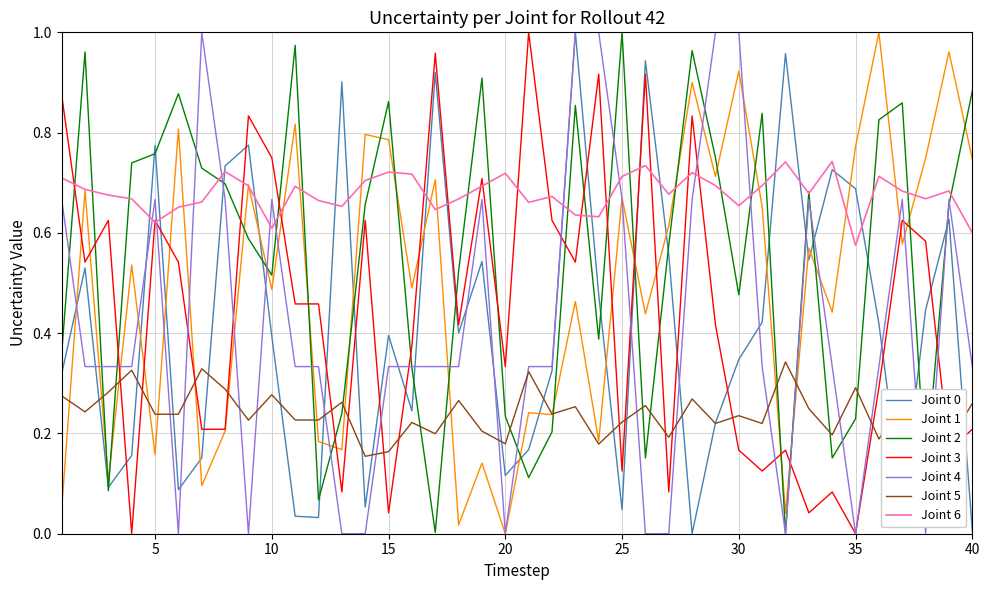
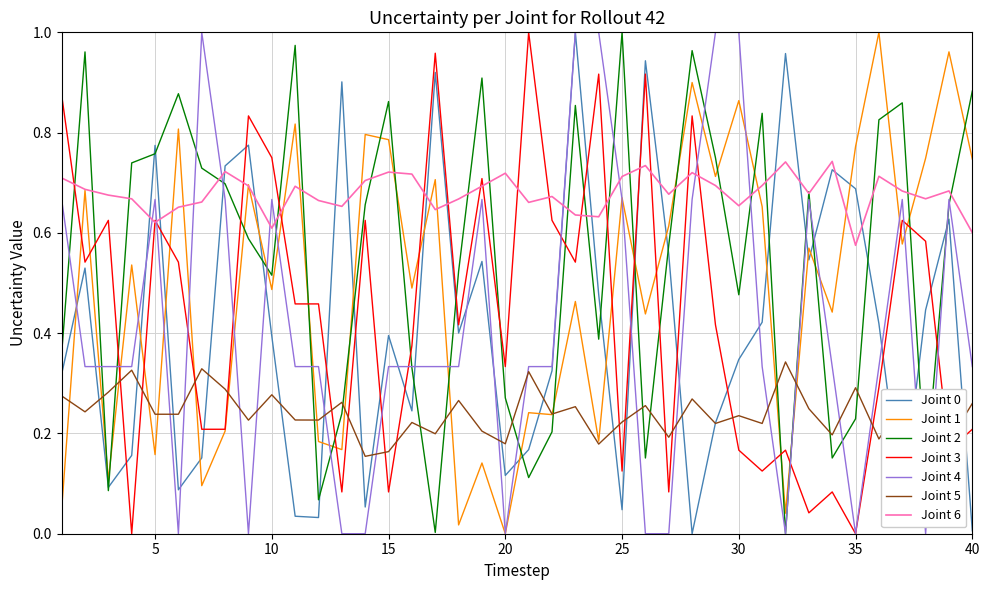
Joint 3, 15: 0.04 -> 0.08
Joint 2, 20: 0.23 -> 0.27
Joint 1, 30: 0.92 -> 0.86
